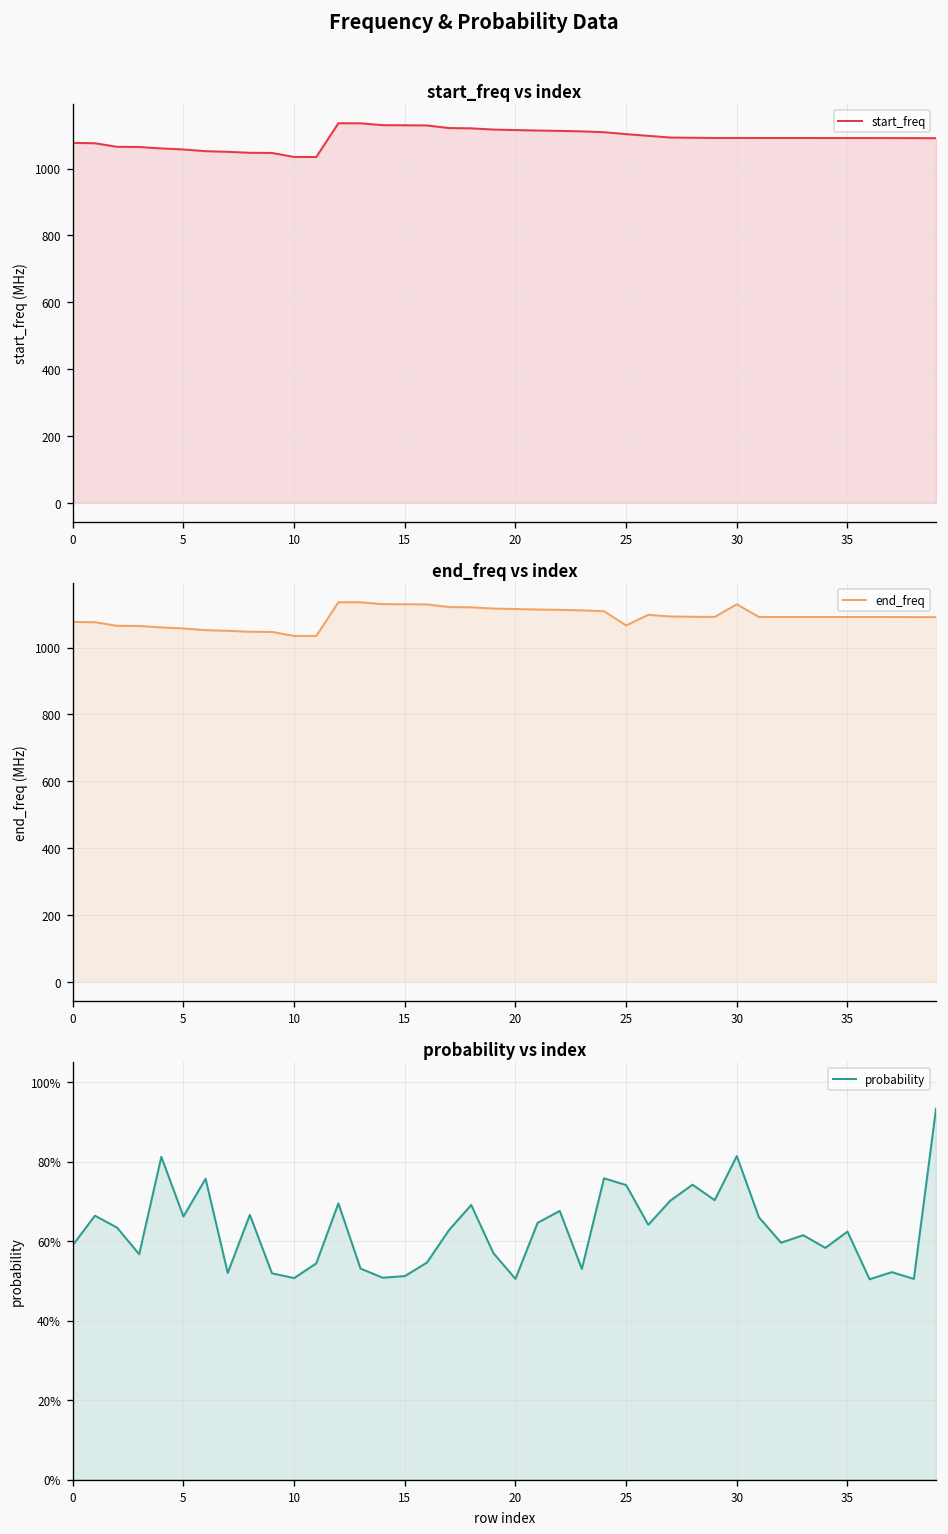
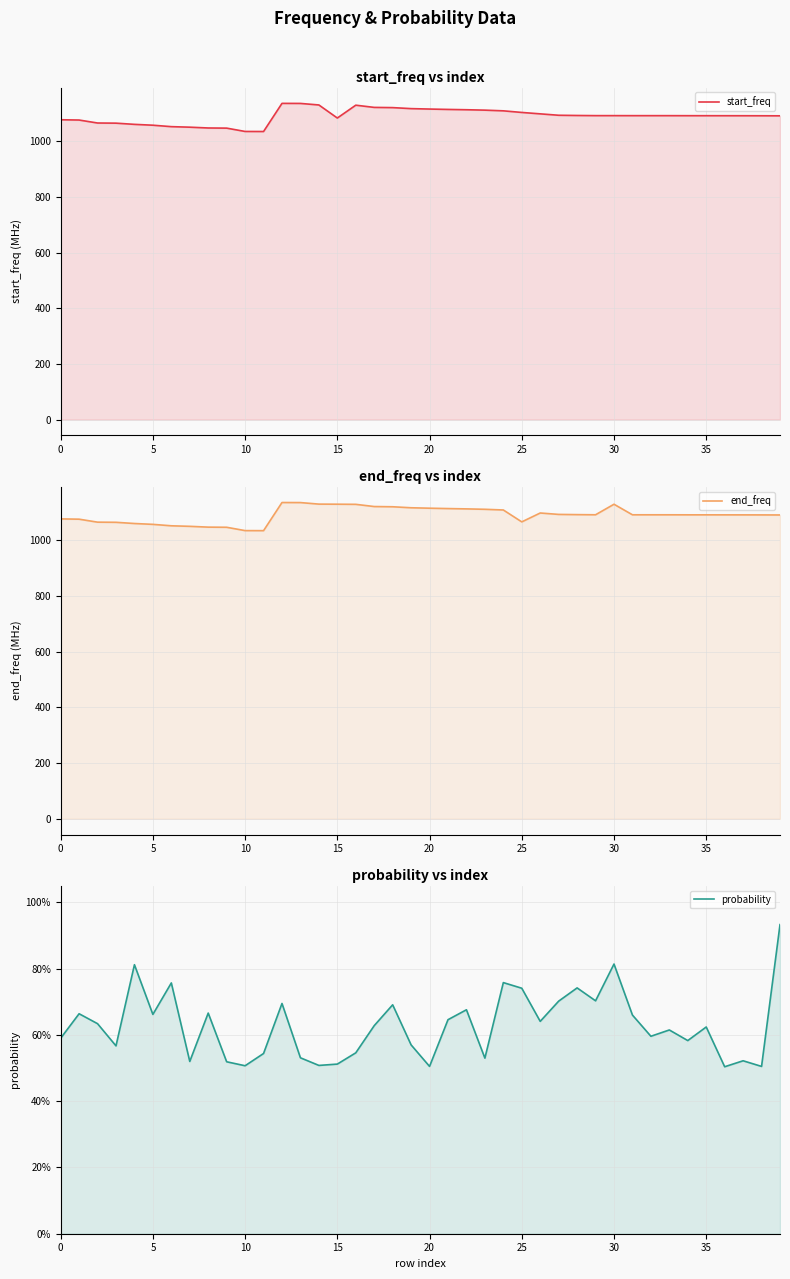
start_freq vs index, 15: 1130 -> 1080
